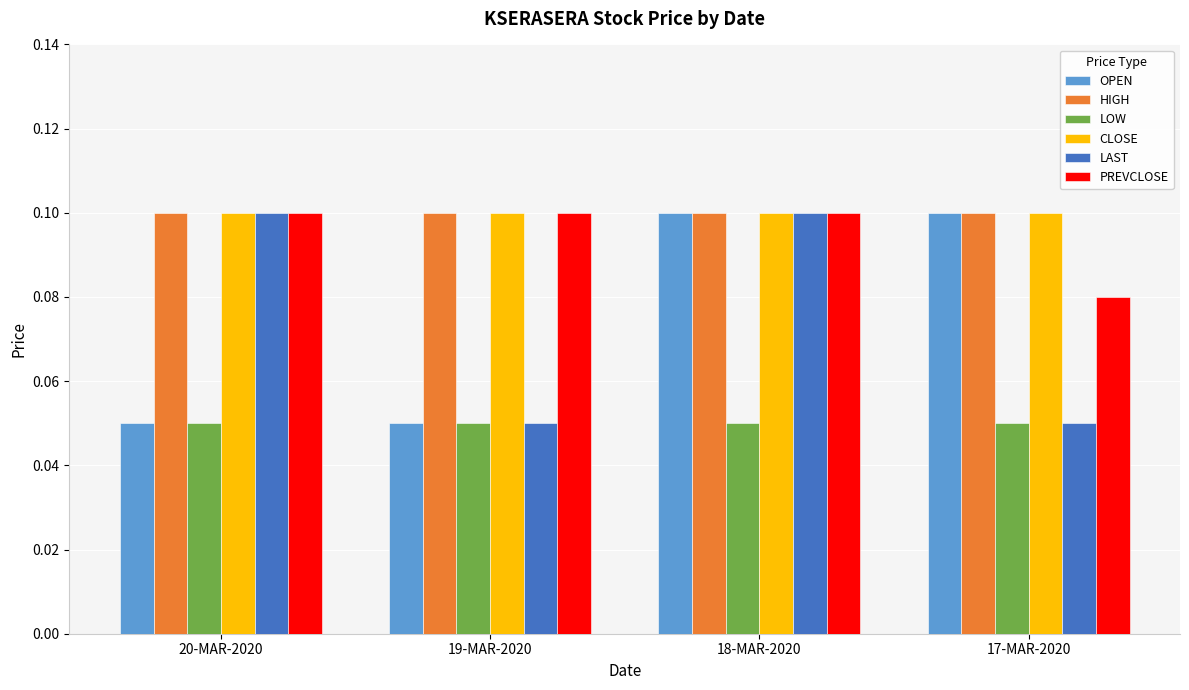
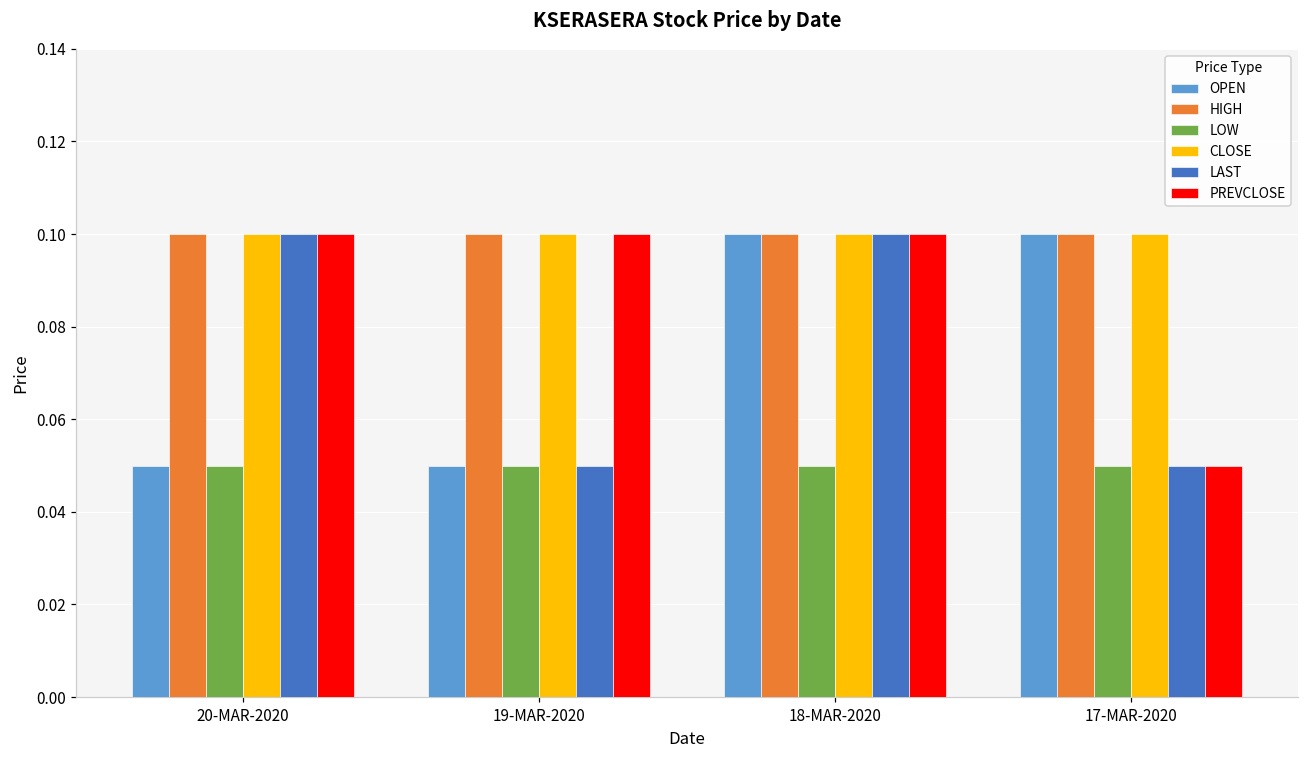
PREVCLOSE, 17-MAR-2020: 0.08 -> 0.05
